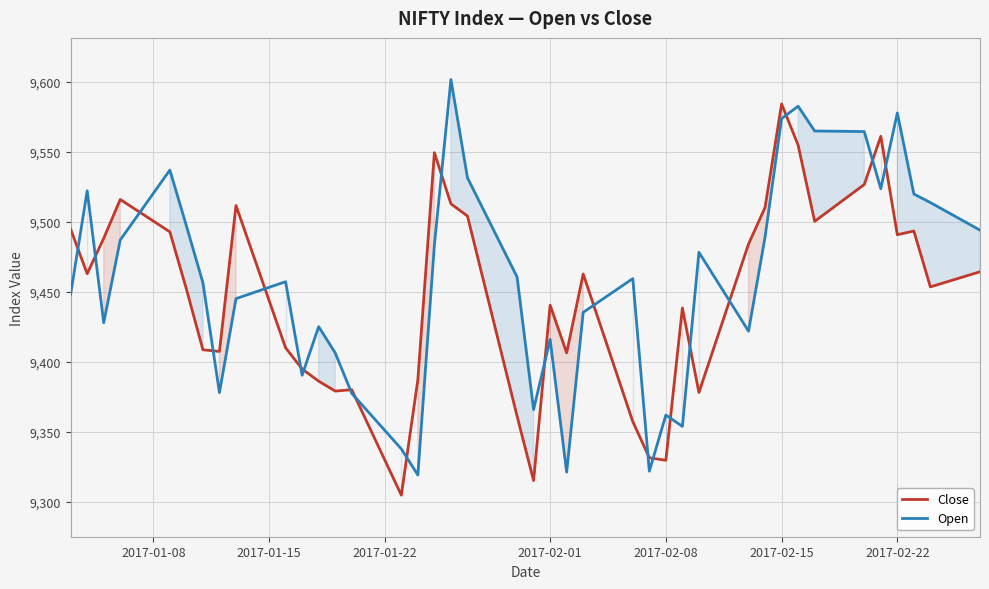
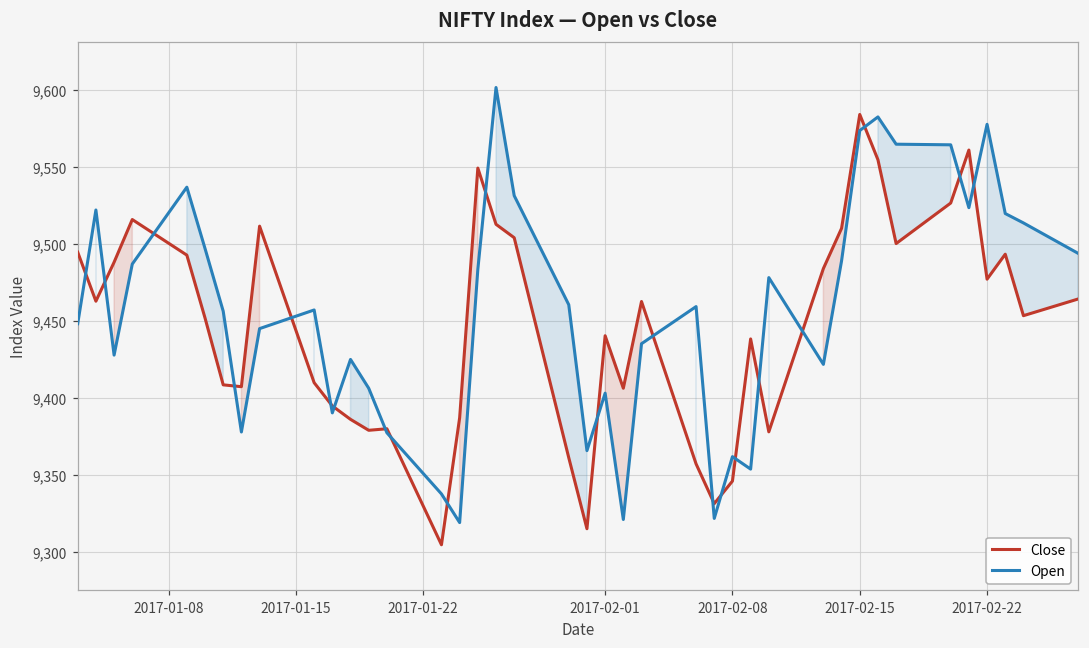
Open, 2017-02-01: 9,416 -> 9,403
Close, 2017-02-08: 9,330 -> 9,346
Close, 2017-02-22: 9,491 -> 9,477
